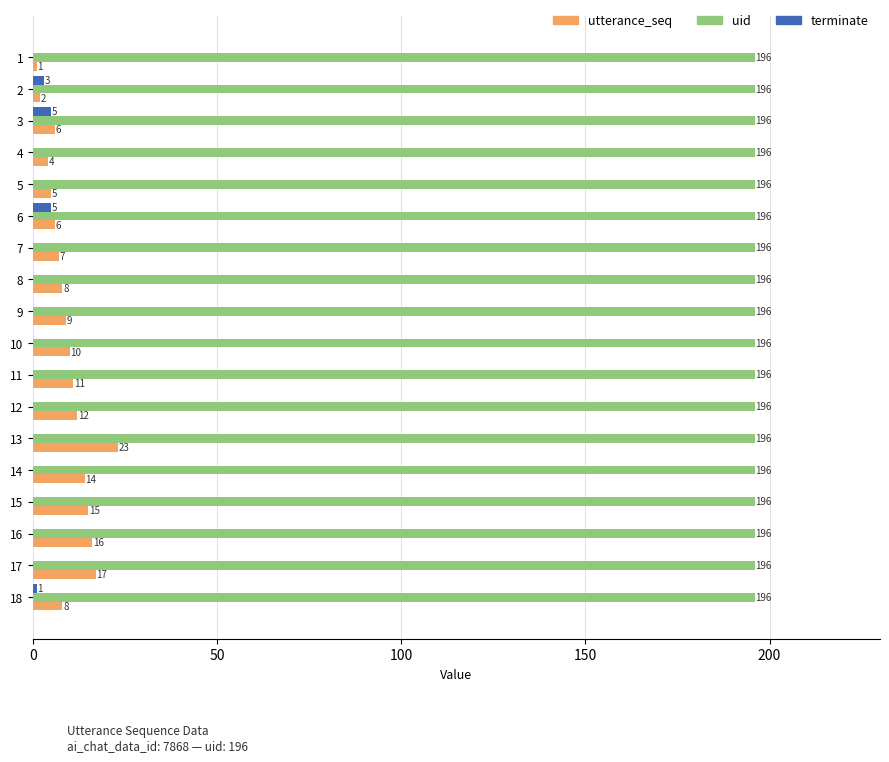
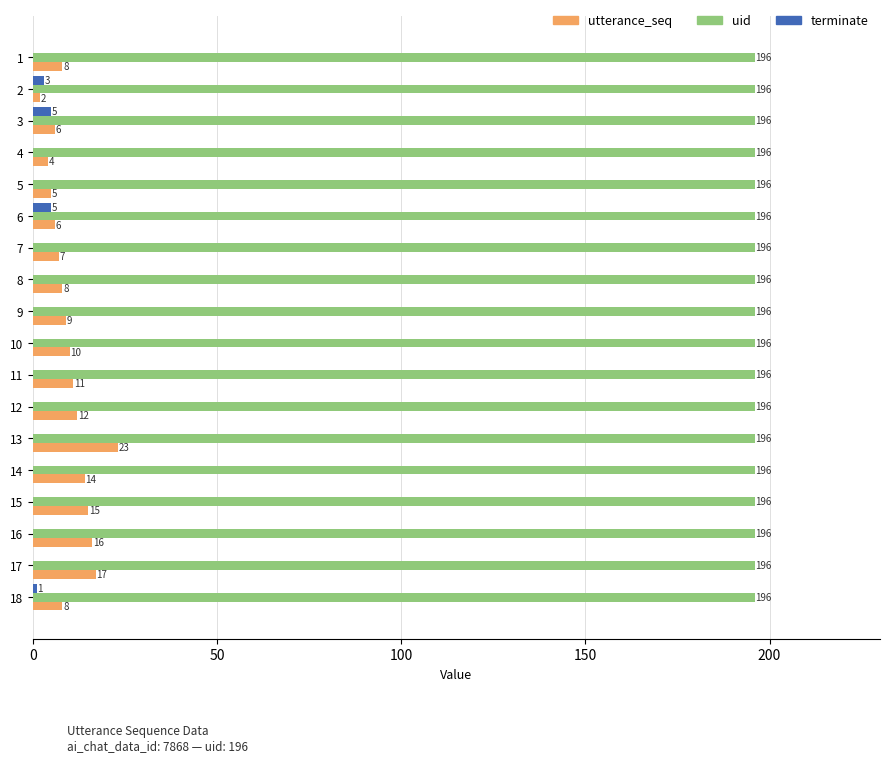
utterance_seq, 1: 1 -> 8
